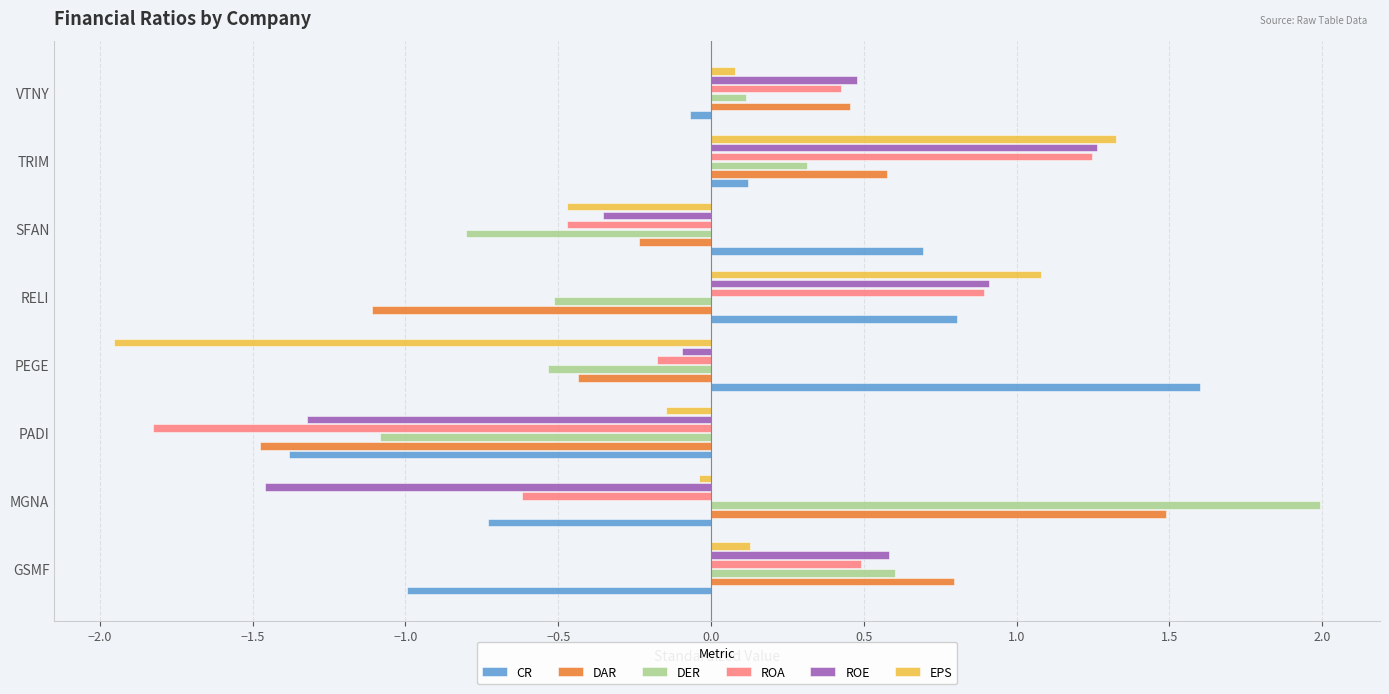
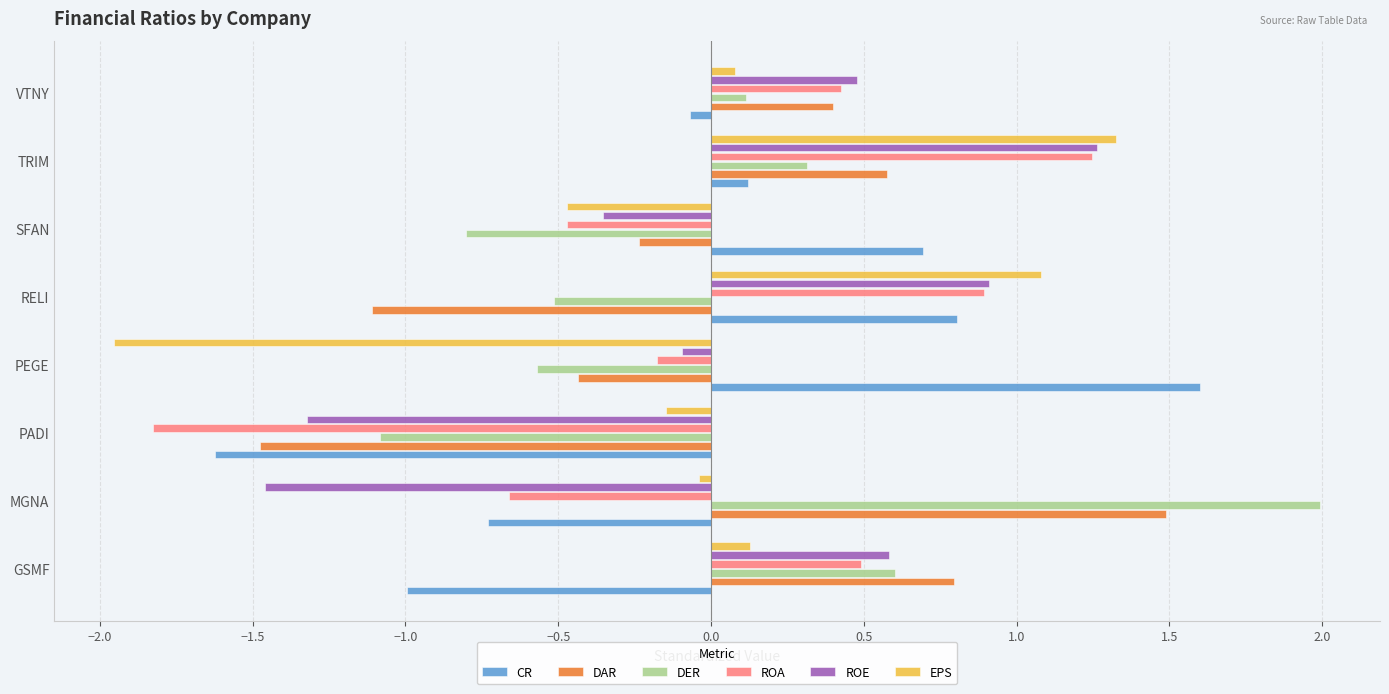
DAR, VTNY: 0.45 -> 0.40
DER, PEGE: -0.53 -> -0.57
CR, PADI: -1.38 -> -1.62
ROA, MGNA: -0.62 -> -0.66
